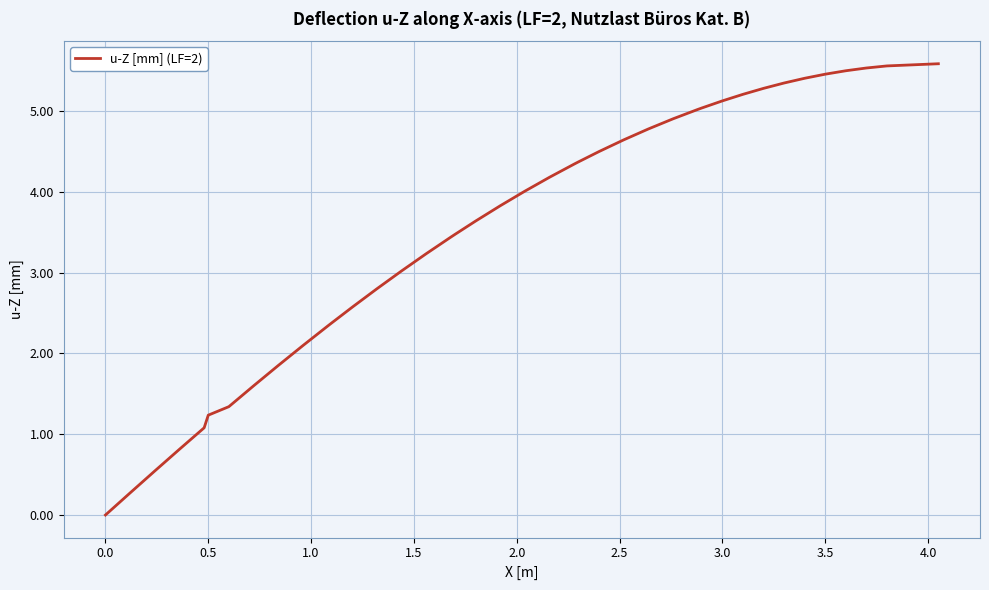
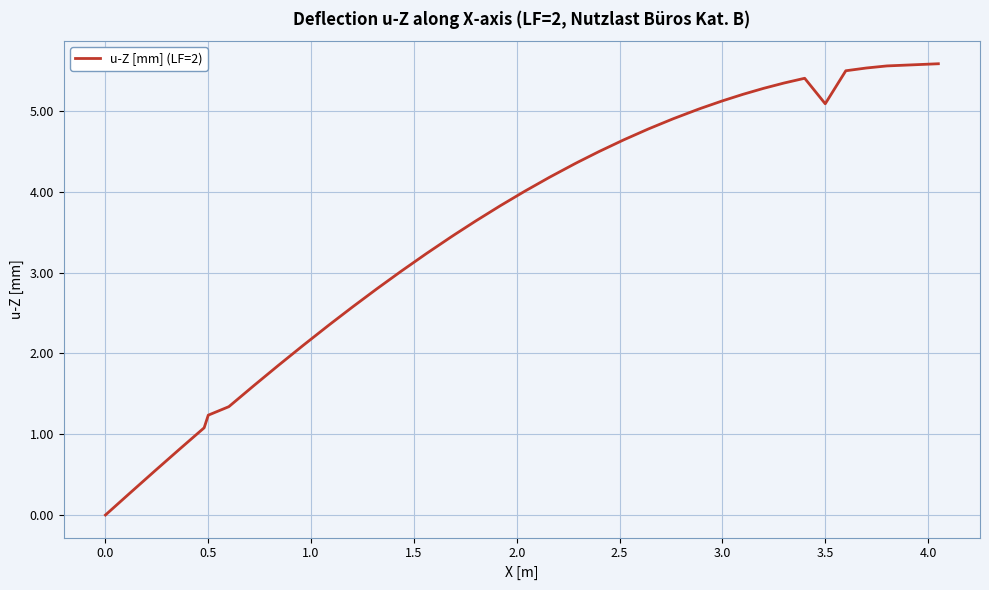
3.5: 5.5 -> 5.1
